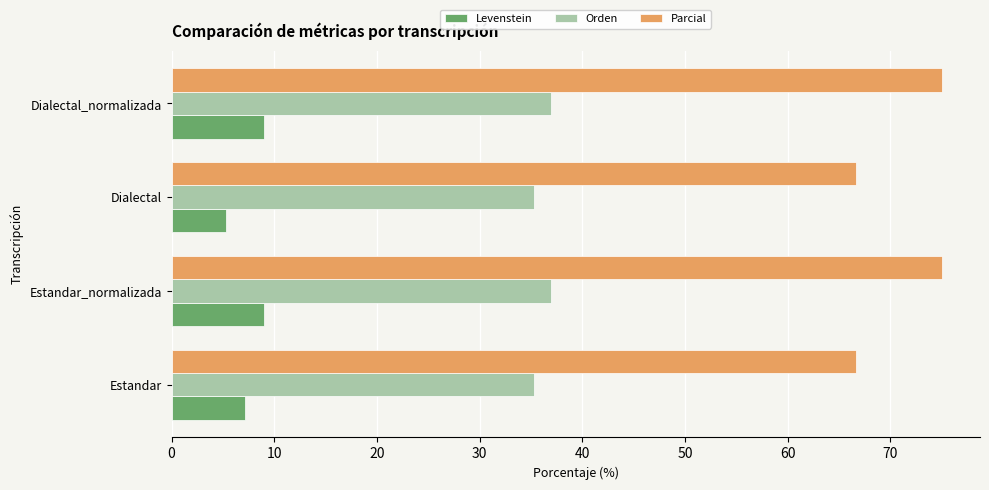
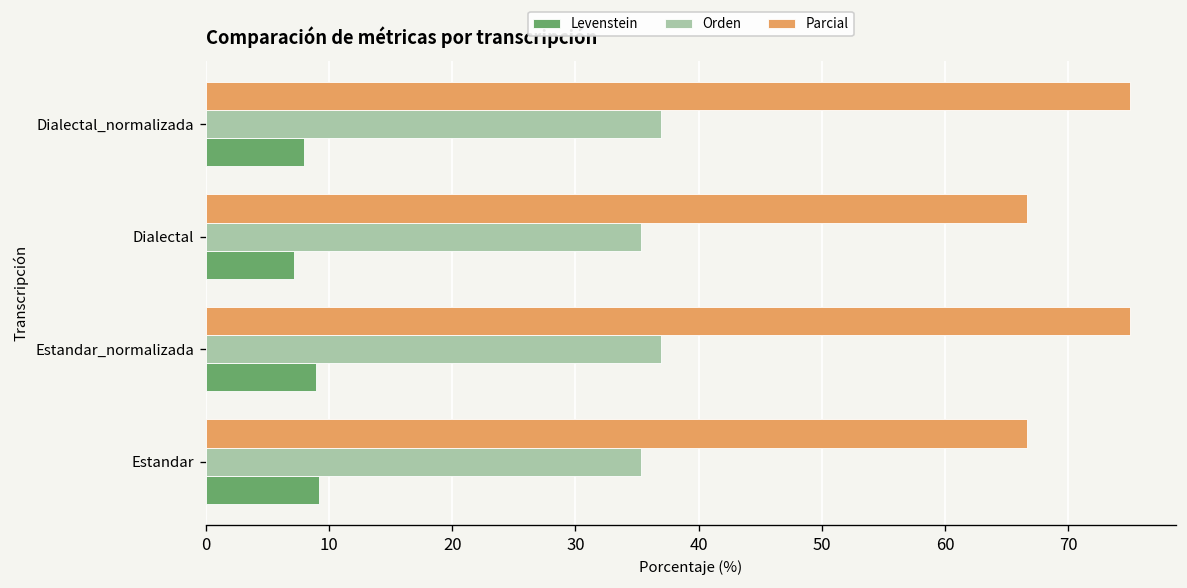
Levenstein, Dialectal_normalizada: 9.0 -> 8.0
Levenstein, Dialectal: 5.3 -> 7.1
Levenstein, Estandar: 7.1 -> 9.1
